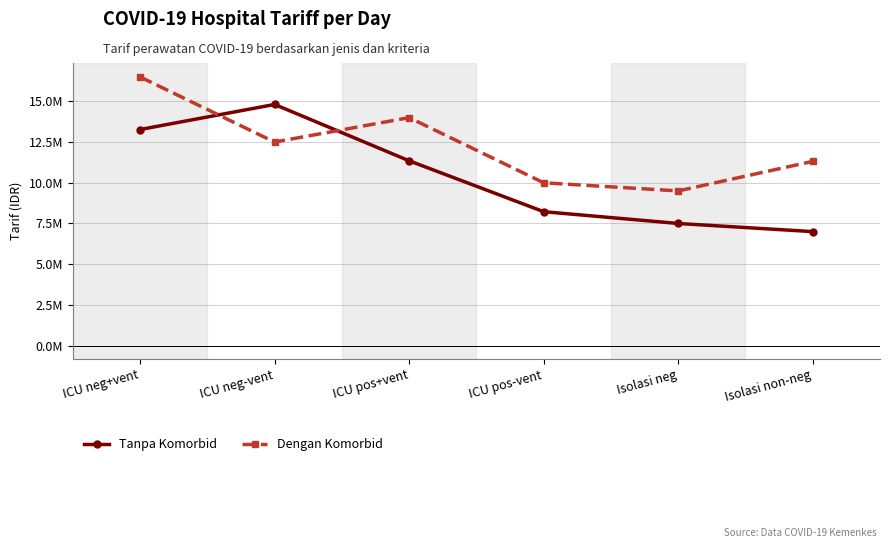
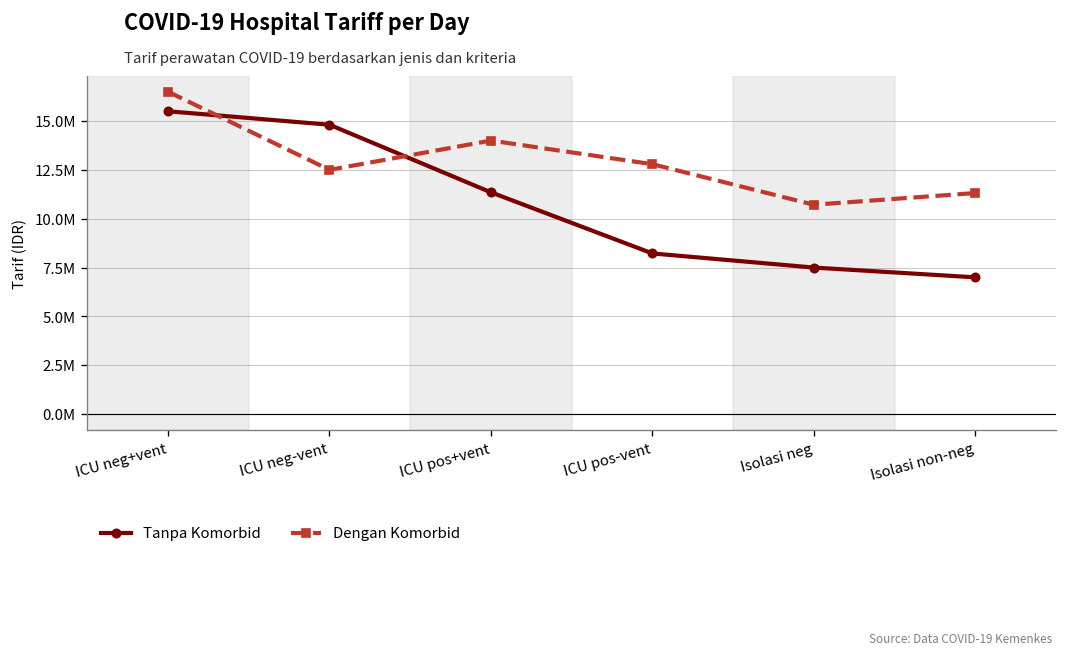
Tanpa Komorbid, ICU neg+vent: 13300000 -> 15500000
Dengan Komorbid, ICU pos-vent: 10000000 -> 12800000
Dengan Komorbid, Isolasi neg: 9500000 -> 10700000
